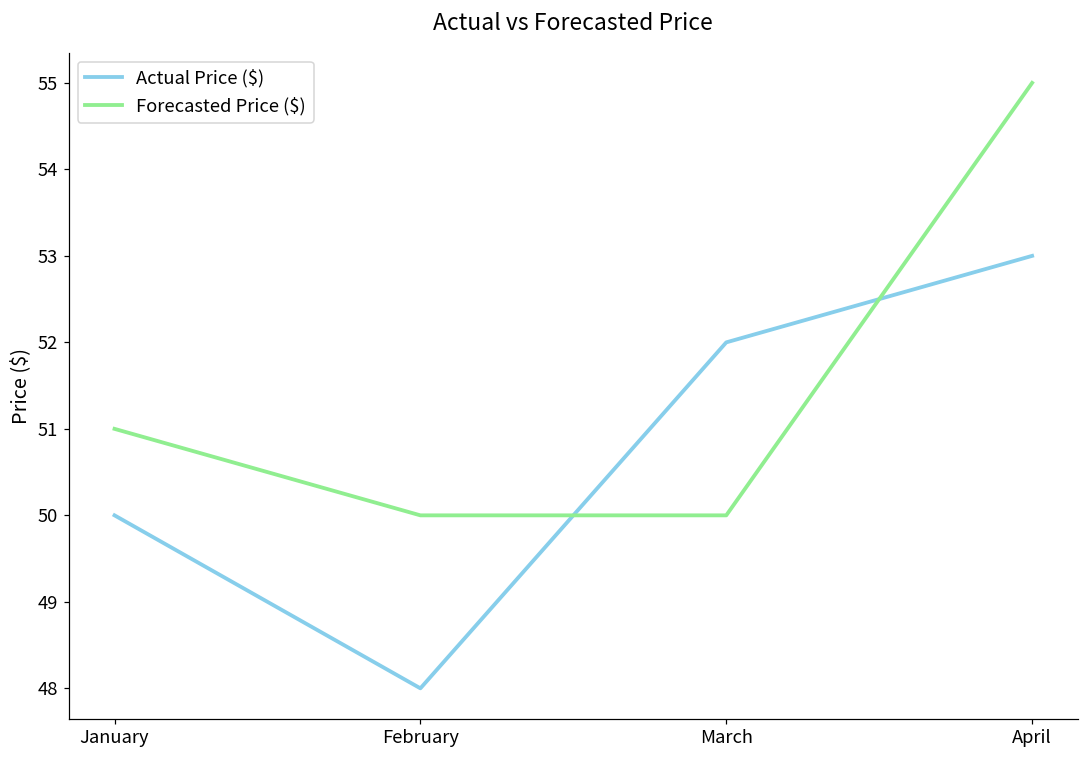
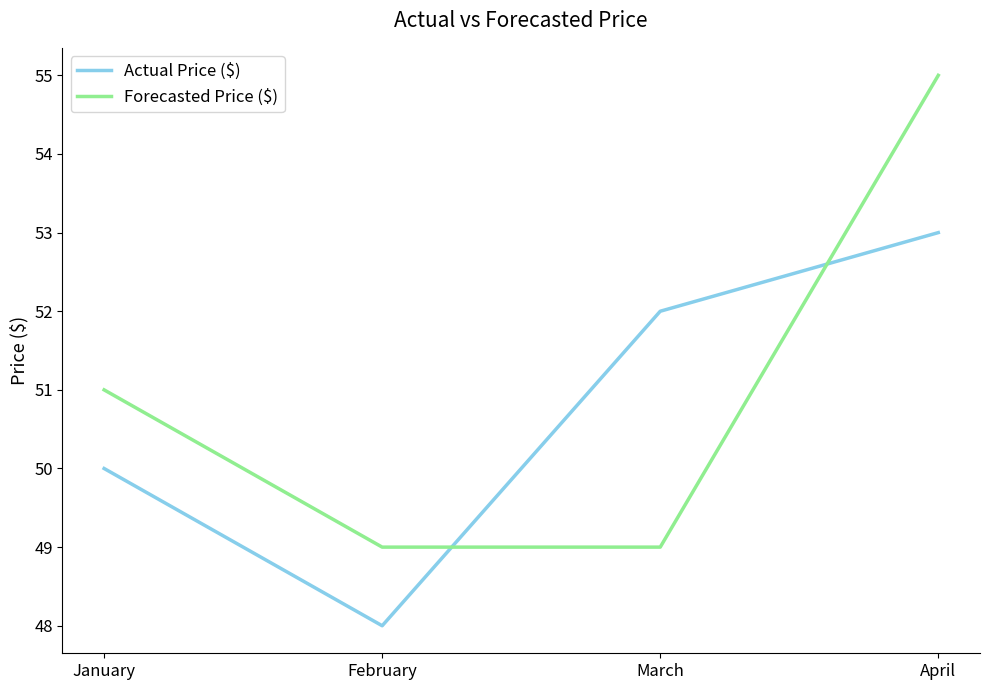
Forecasted Price ($), February: 50 -> 49
Forecasted Price ($), March: 50 -> 49
